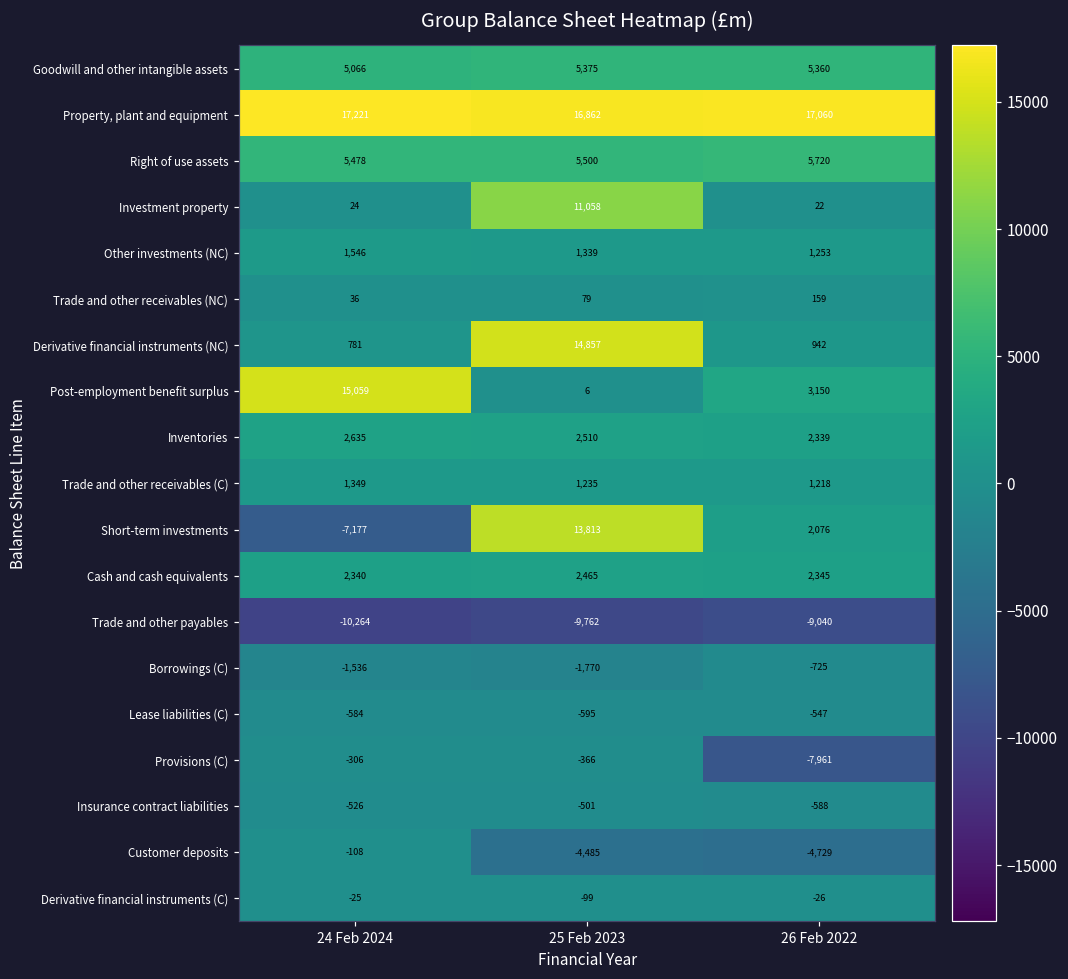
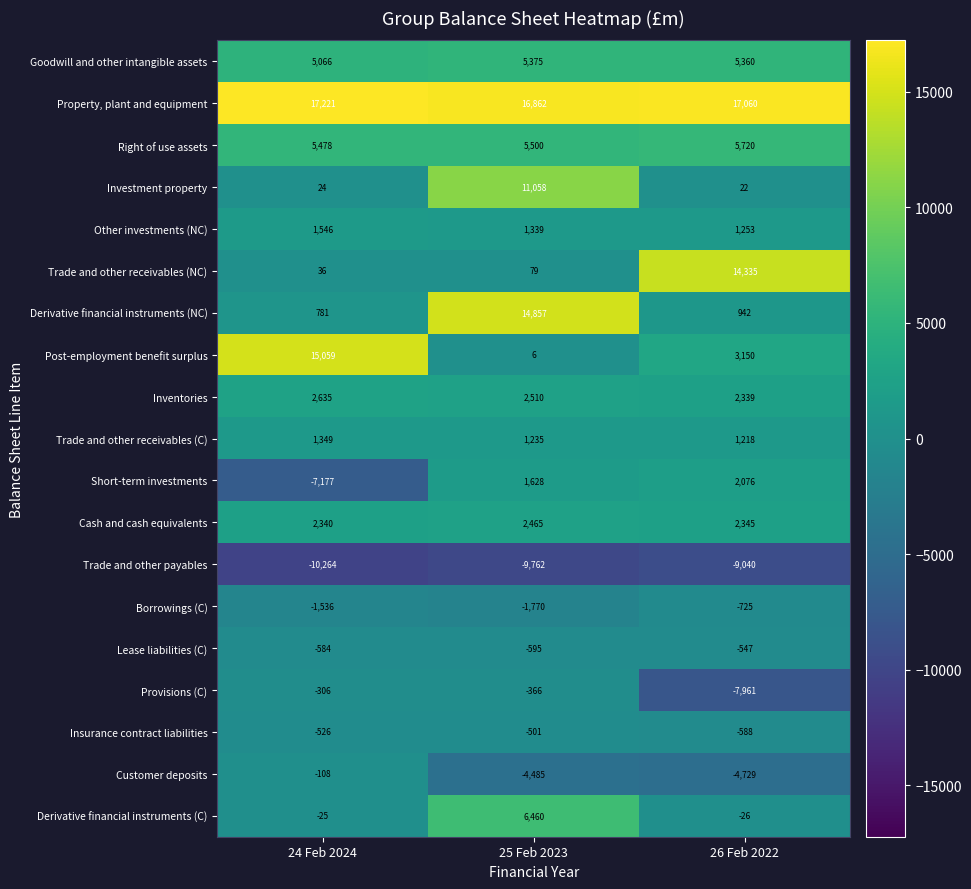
Trade and other receivables (NC), 26 Feb 2022: 159 -> 14,335
Short-term investments, 25 Feb 2023: 13,813 -> 1,628
Derivative financial instruments (C), 25 Feb 2023: -99 -> 6,460
